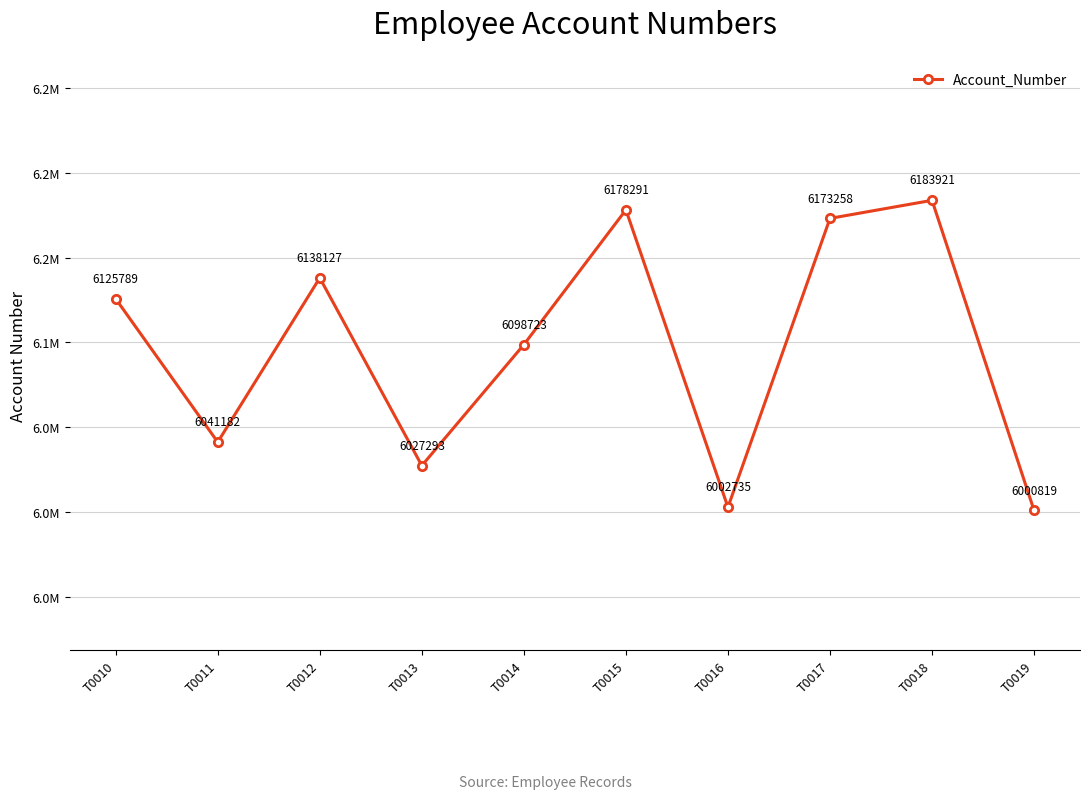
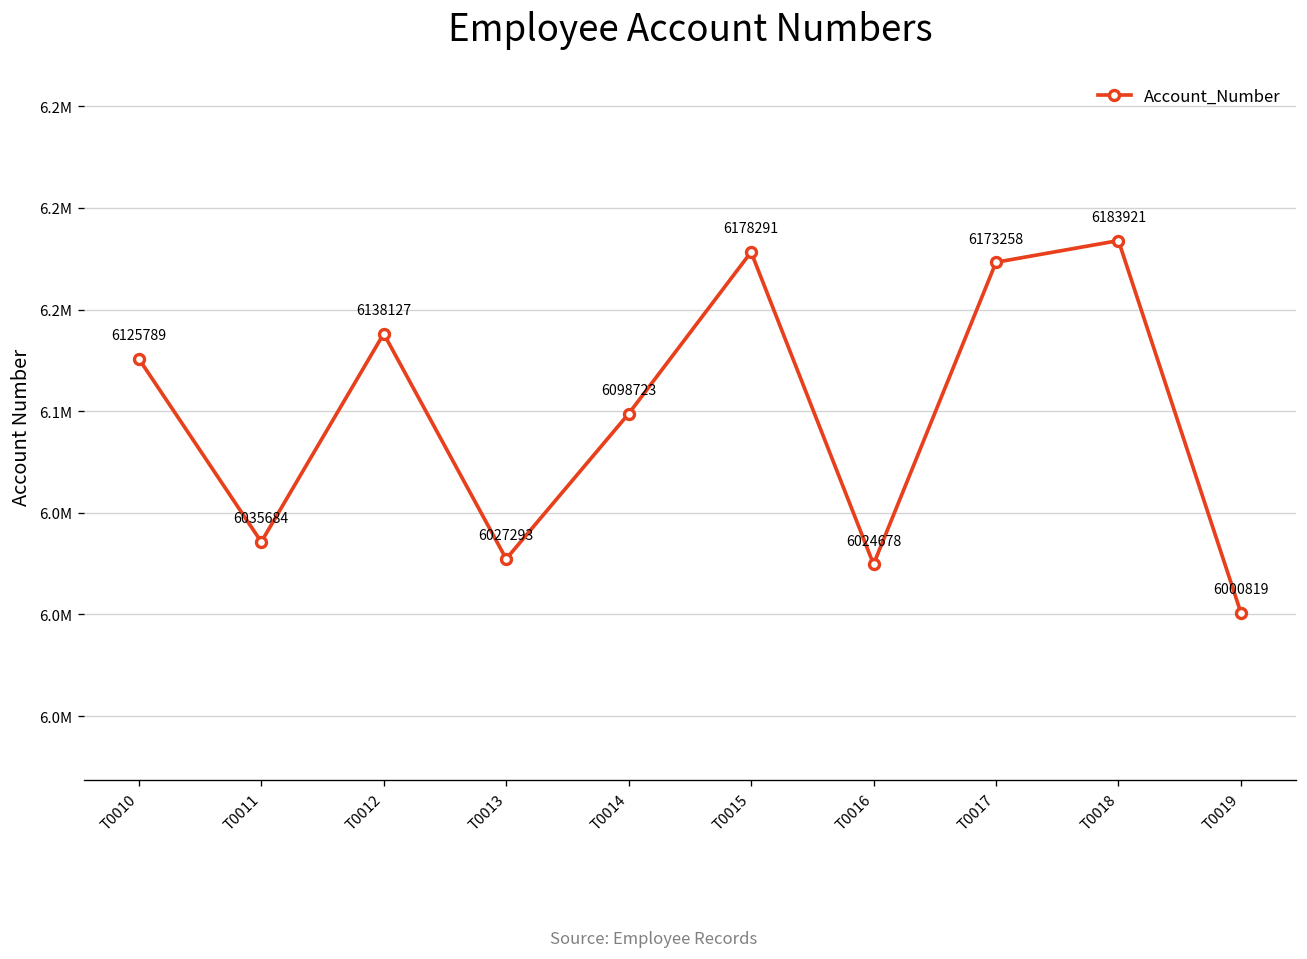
T0011: 6041182 -> 6035684
T0016: 6002735 -> 6024678
